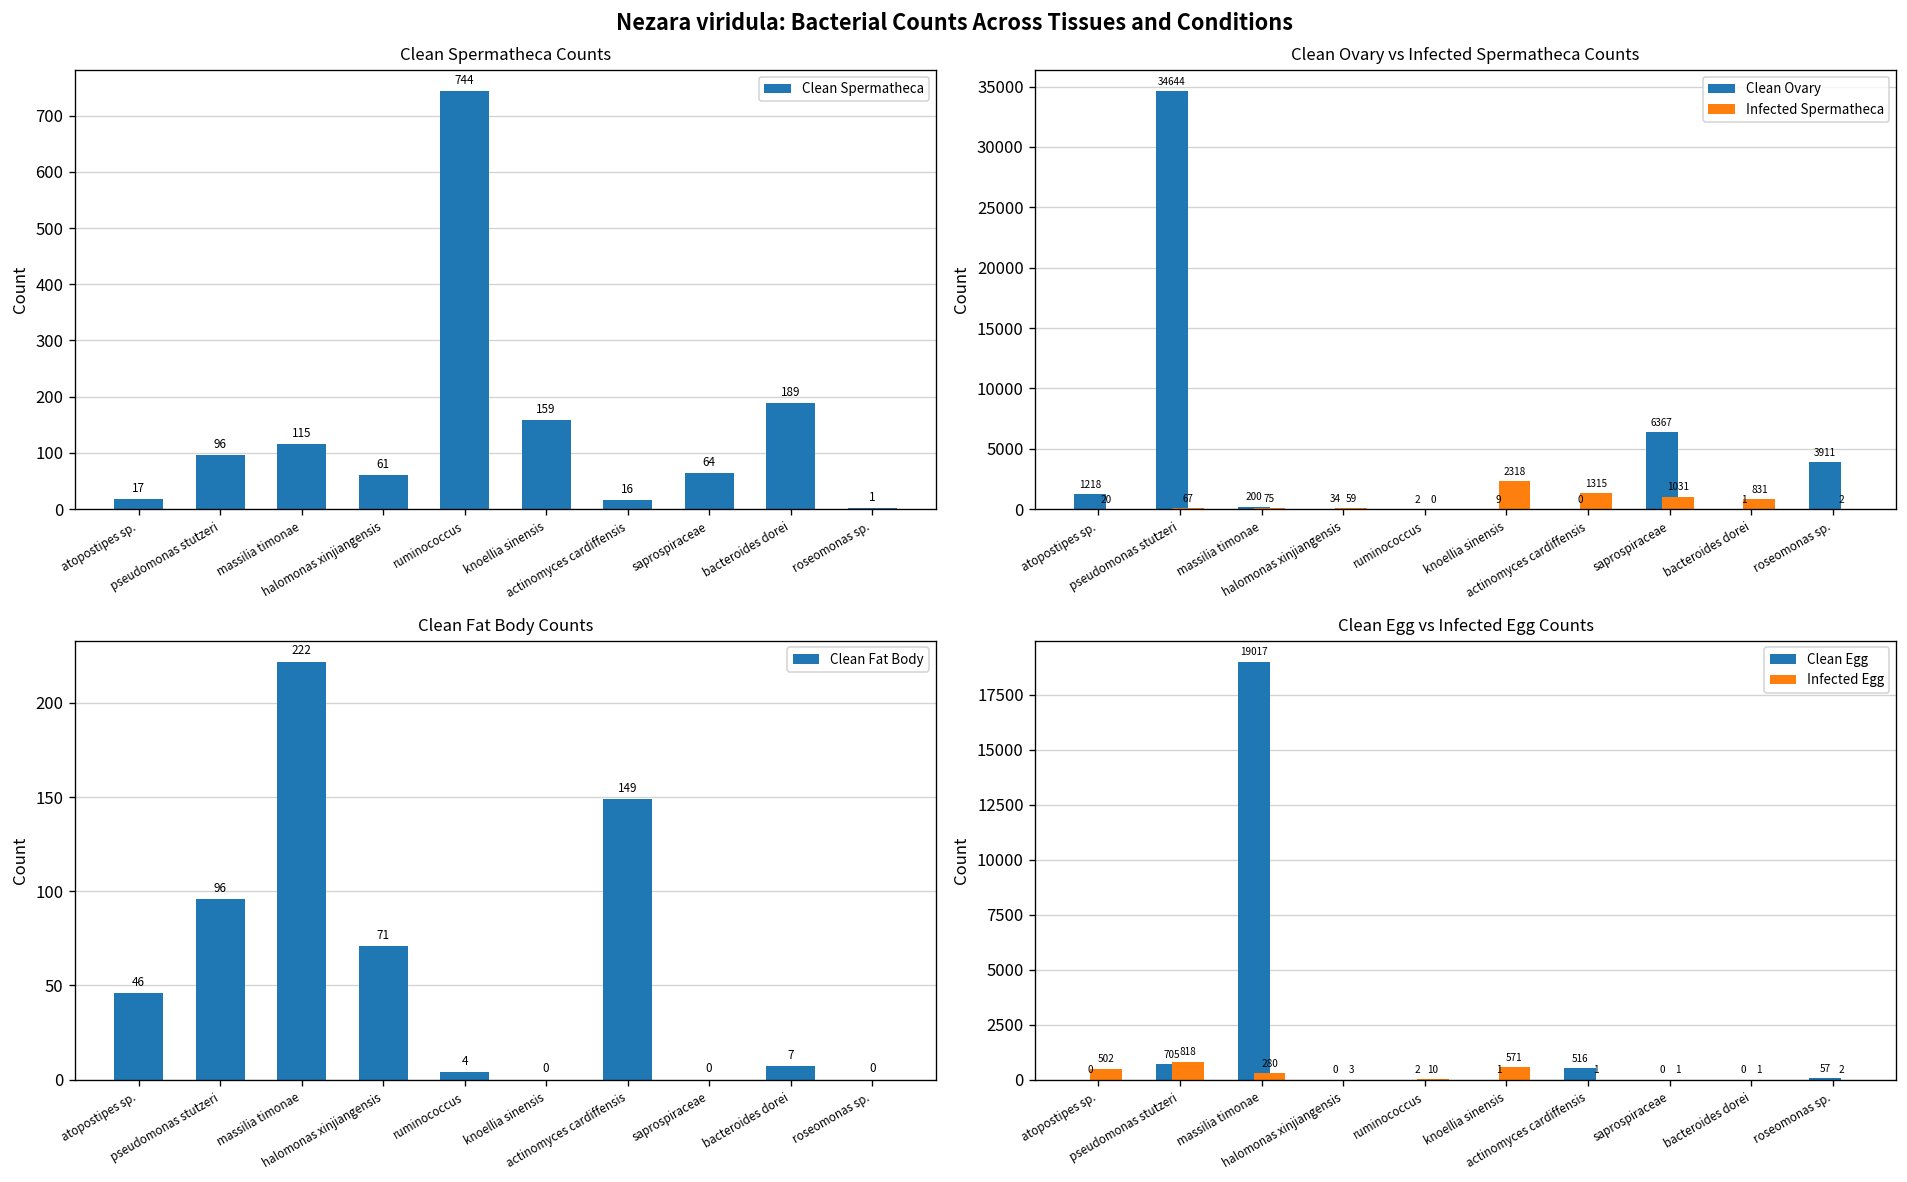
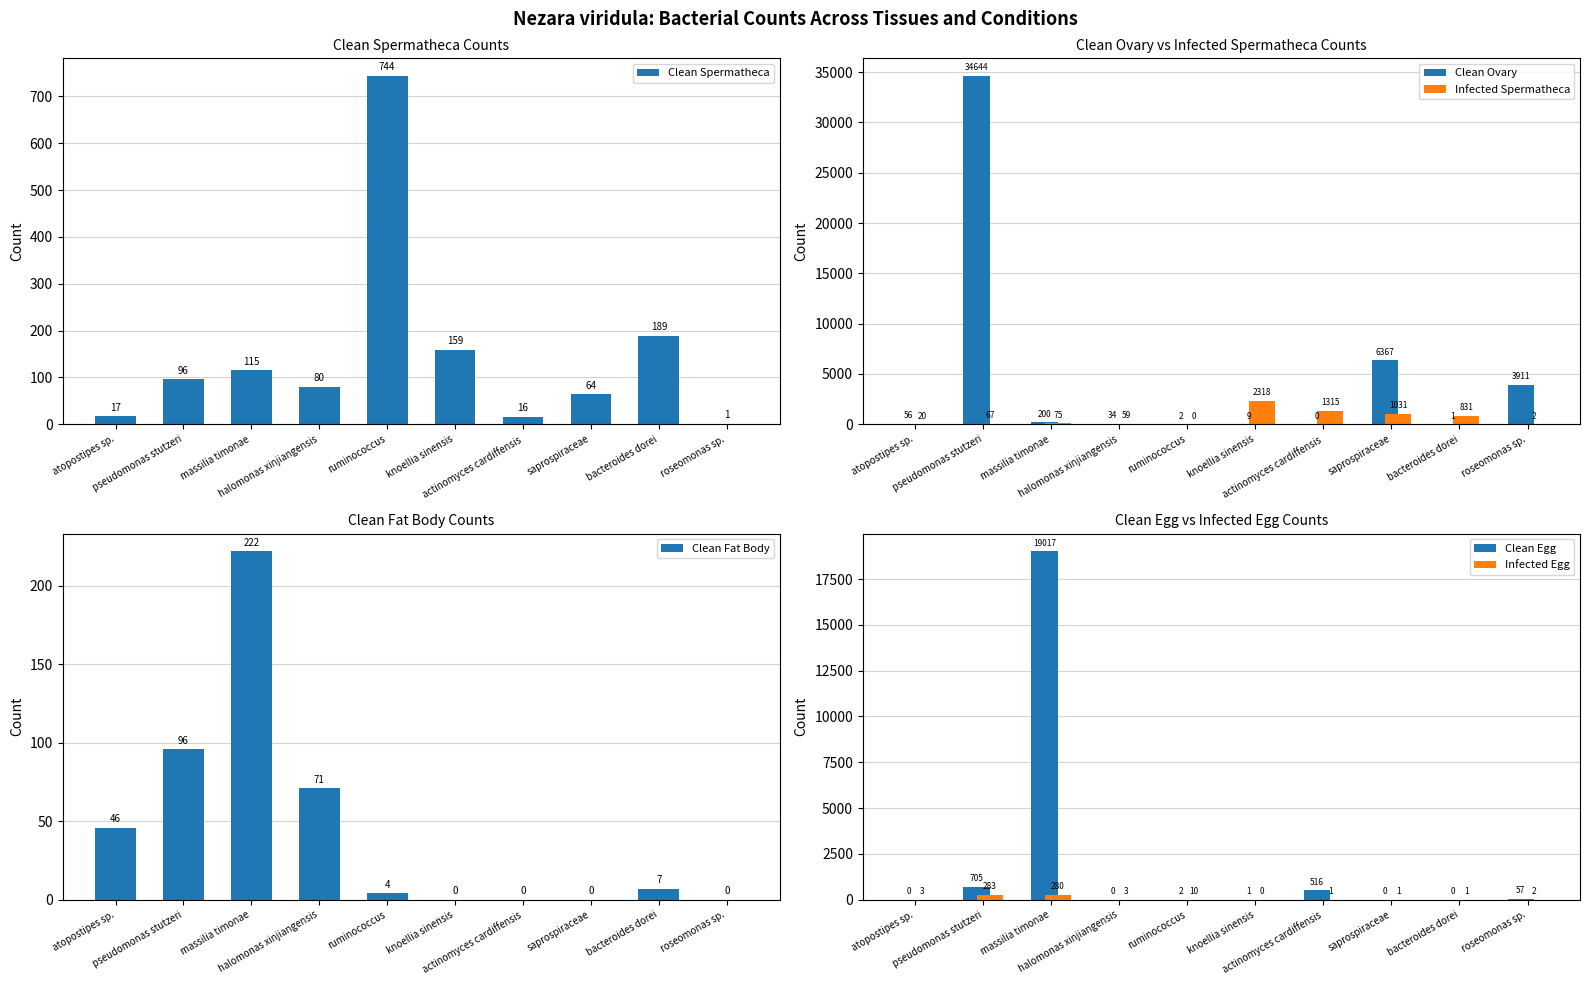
Clean Spermatheca Counts, halomonas xinjiangensis: 61 -> 80
Clean Ovary vs Infected Spermatheca Counts, Clean Ovary, atopostipes sp.: 1218 -> 56
Clean Fat Body Counts, actinomyces cardiffensis: 149 -> 0
Clean Egg vs Infected Egg Counts, Infected Egg, atopostipes sp.: 502 -> 3
Clean Egg vs Infected Egg Counts, Infected Egg, pseudomonas stutzeri: 818 -> 283
Clean Egg vs Infected Egg Counts, Infected Egg, knoellia sinensis: 571 -> 0
